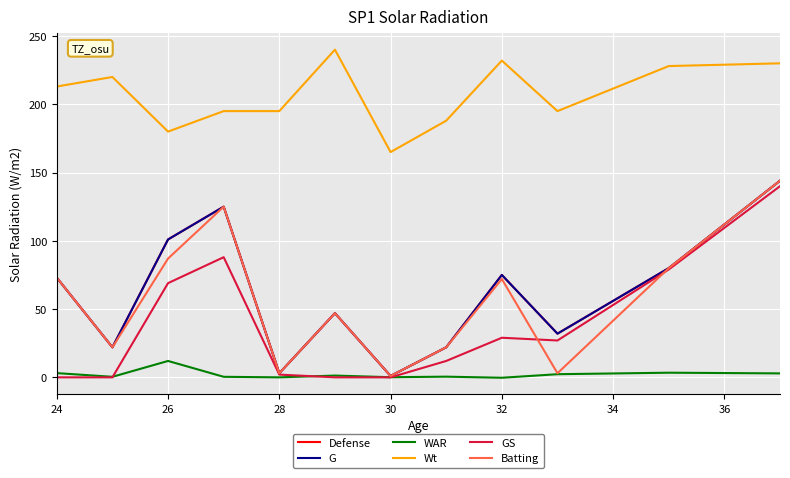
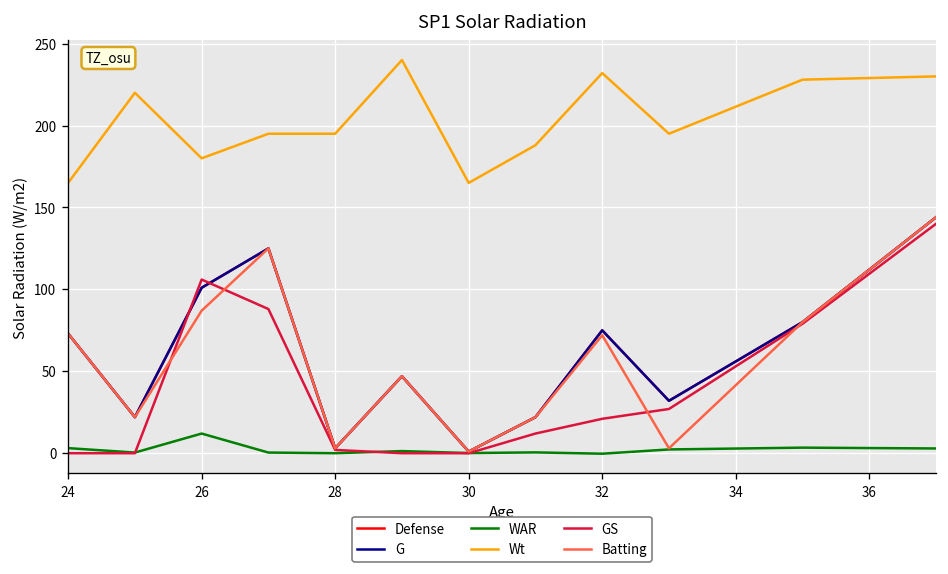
Wt, 24: 213 -> 165
GS, 26: 69 -> 106
GS, 32: 29 -> 21
